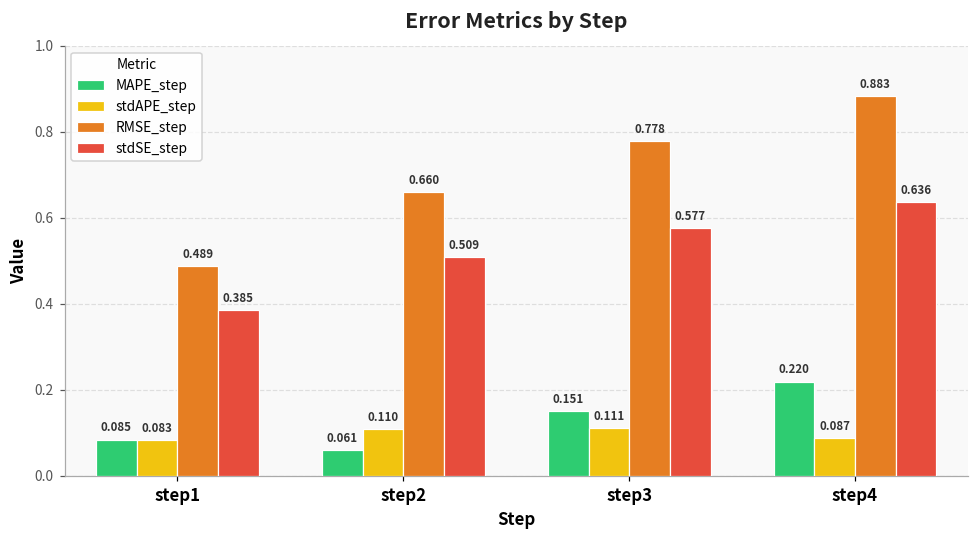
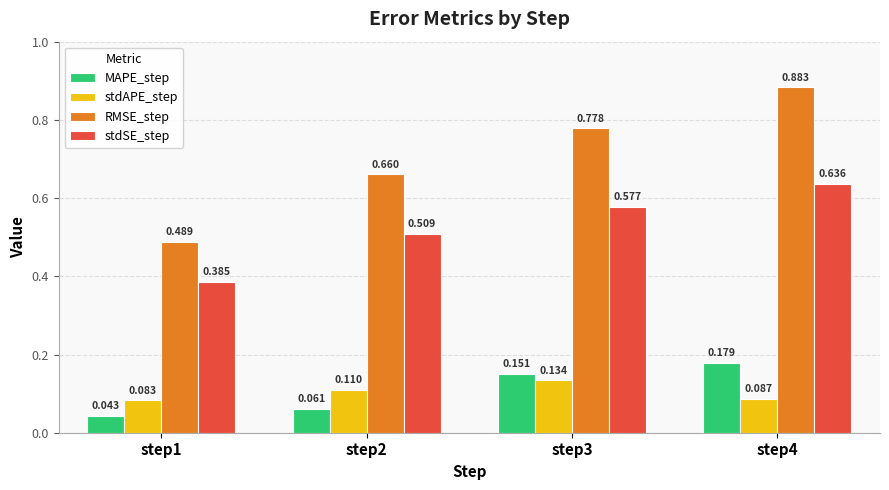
MAPE_step, step1: 0.085 -> 0.043
stdAPE_step, step3: 0.111 -> 0.134
MAPE_step, step4: 0.220 -> 0.179
